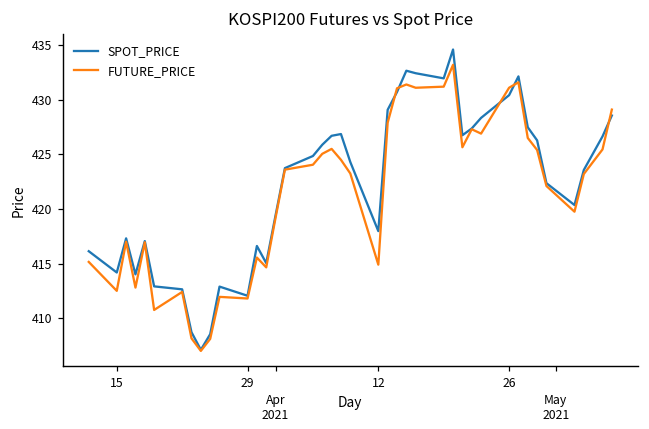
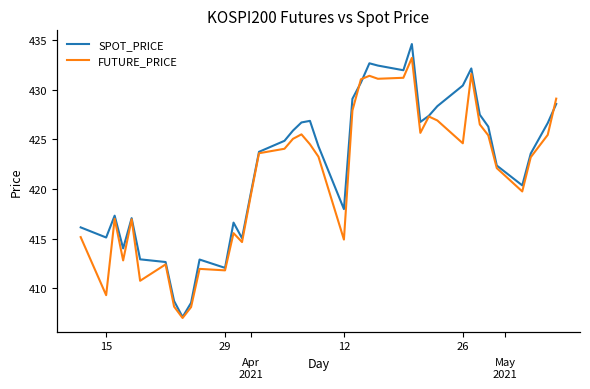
SPOT_PRICE, 15: 414 -> 415
FUTURE_PRICE, 15: 413 -> 409
FUTURE_PRICE, 26: 431 -> 425
